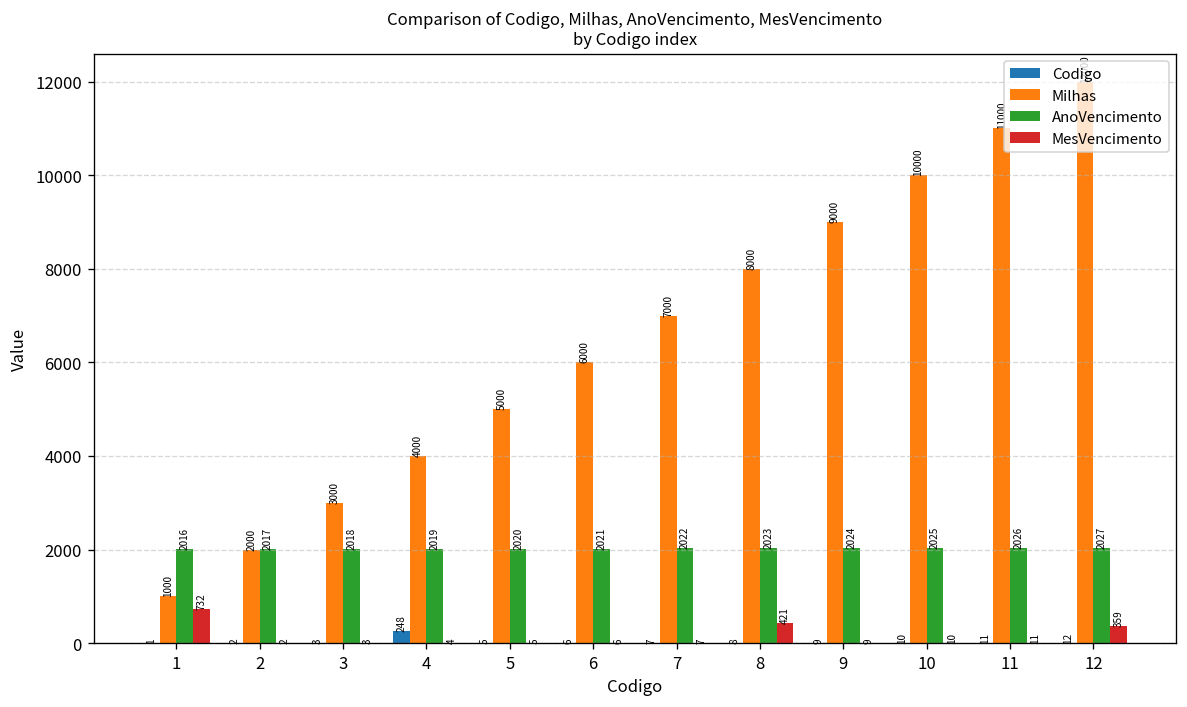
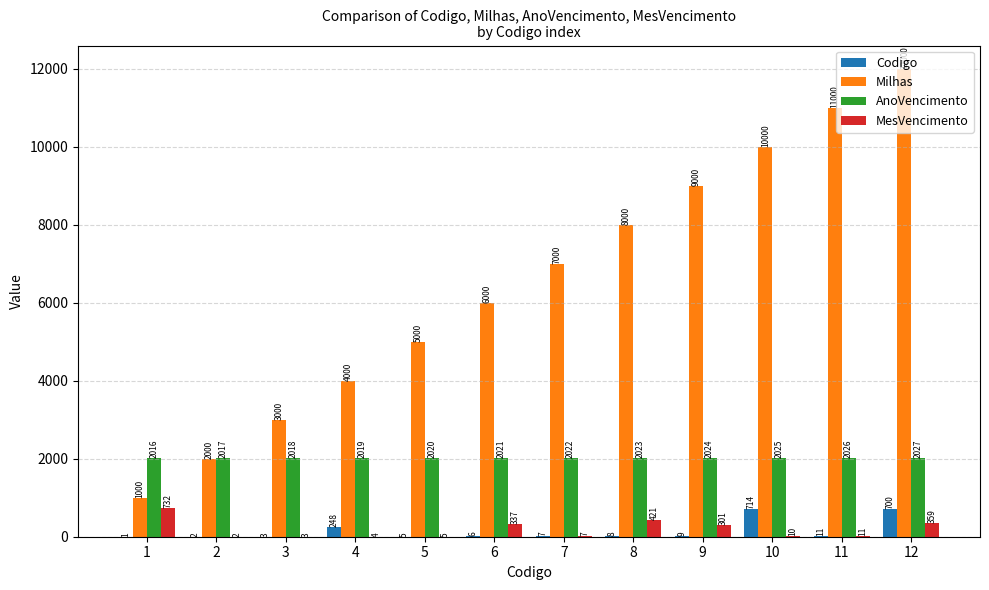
MesVencimento, 6: 6 -> 337
MesVencimento, 9: 9 -> 301
Codigo, 10: 10 -> 714
Codigo, 12: 12 -> 700
